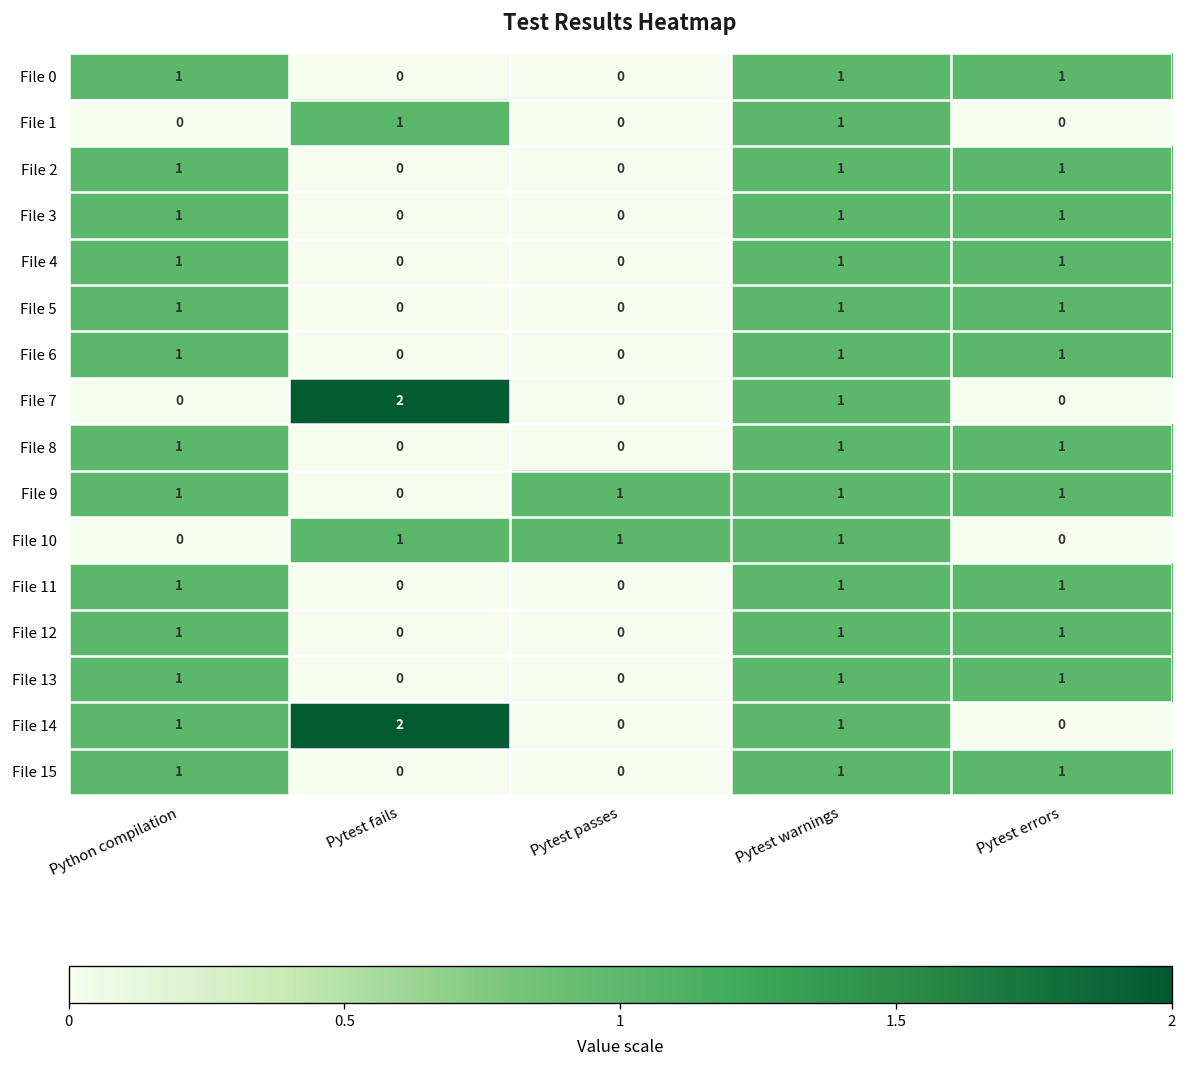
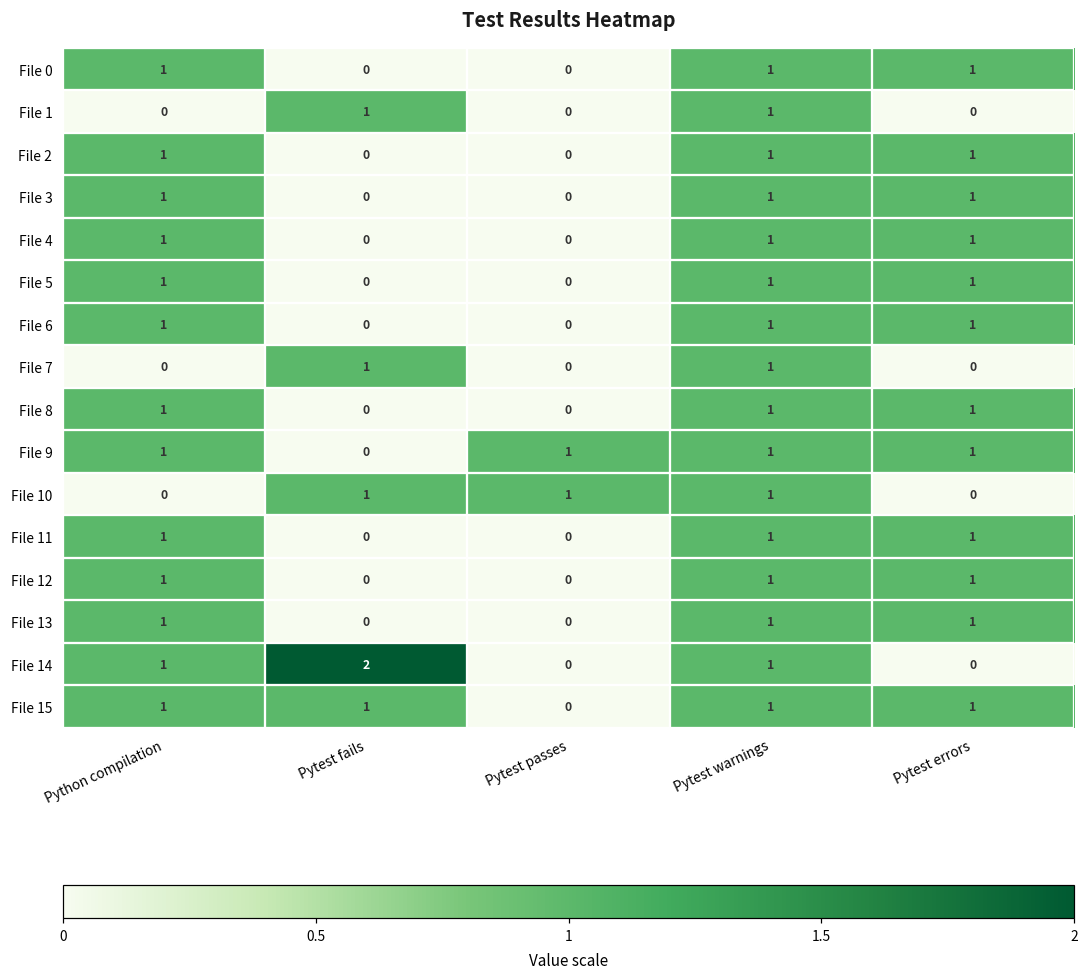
File 7, Pytest fails: 2 -> 1
File 15, Pytest fails: 0 -> 1
